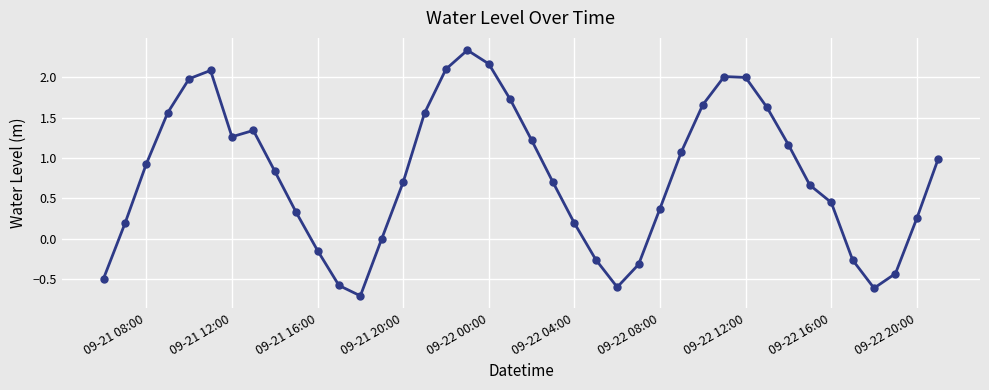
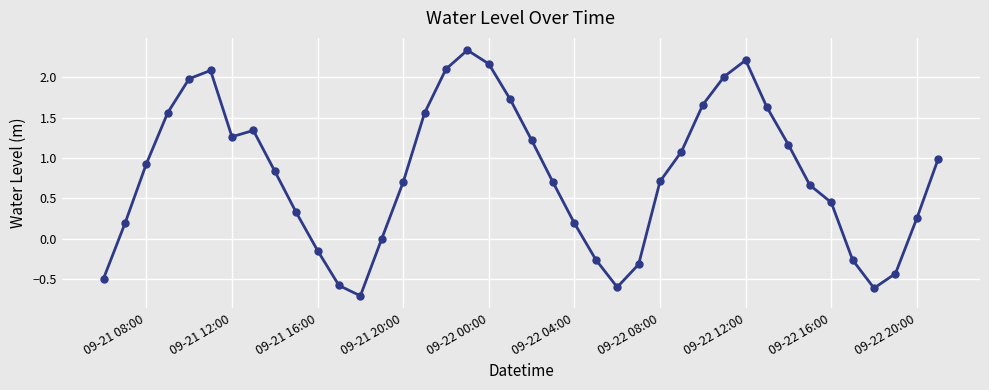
09-22 08:00: 0.4 -> 0.7
09-22 12:00: 2.0 -> 2.2
